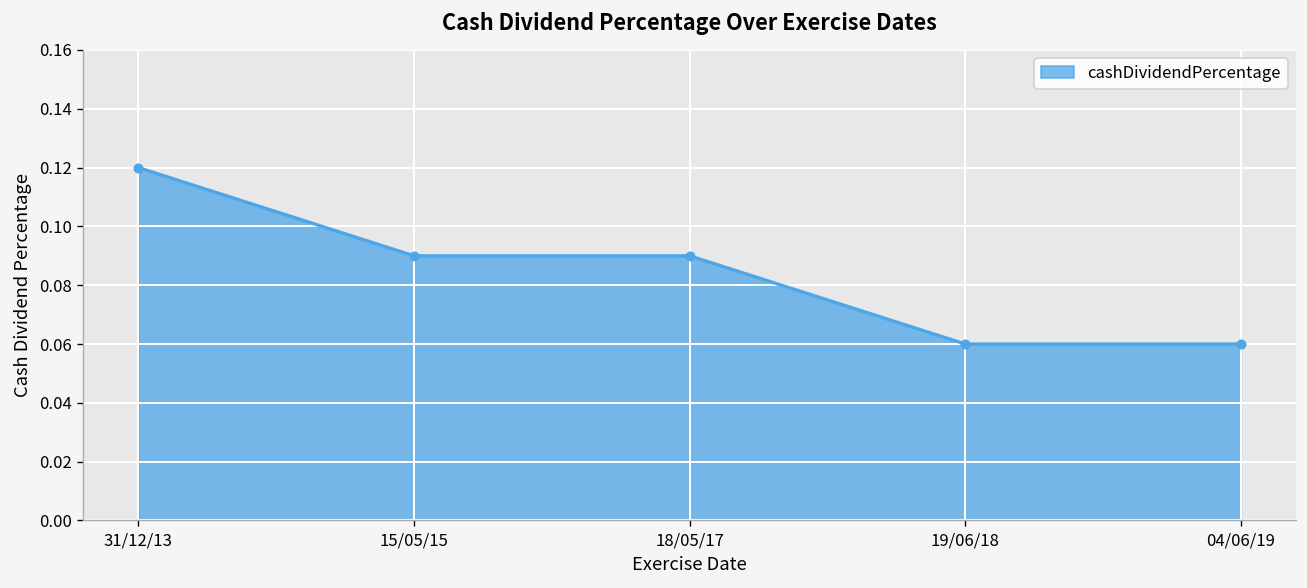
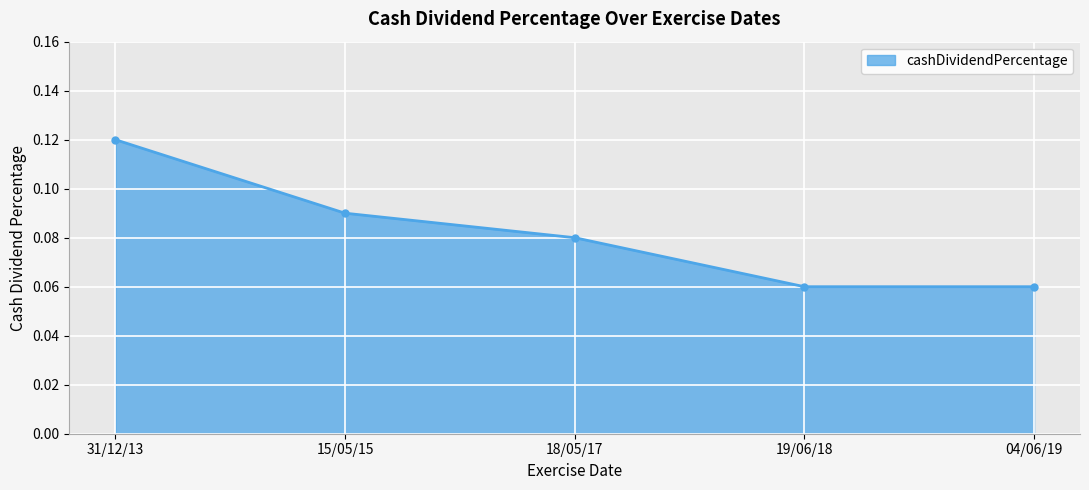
18/05/17: 0.09 -> 0.08
